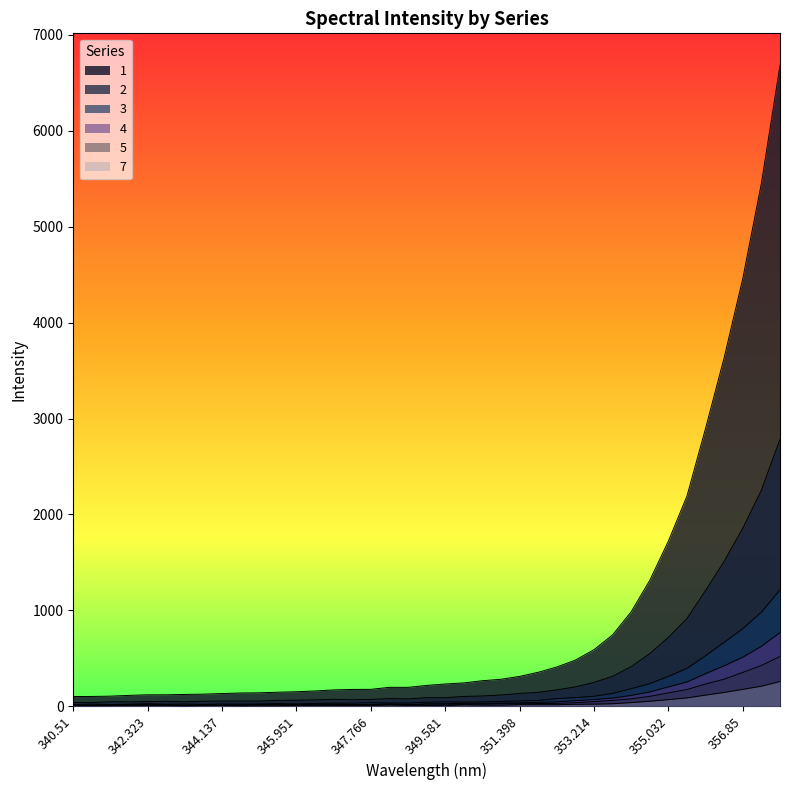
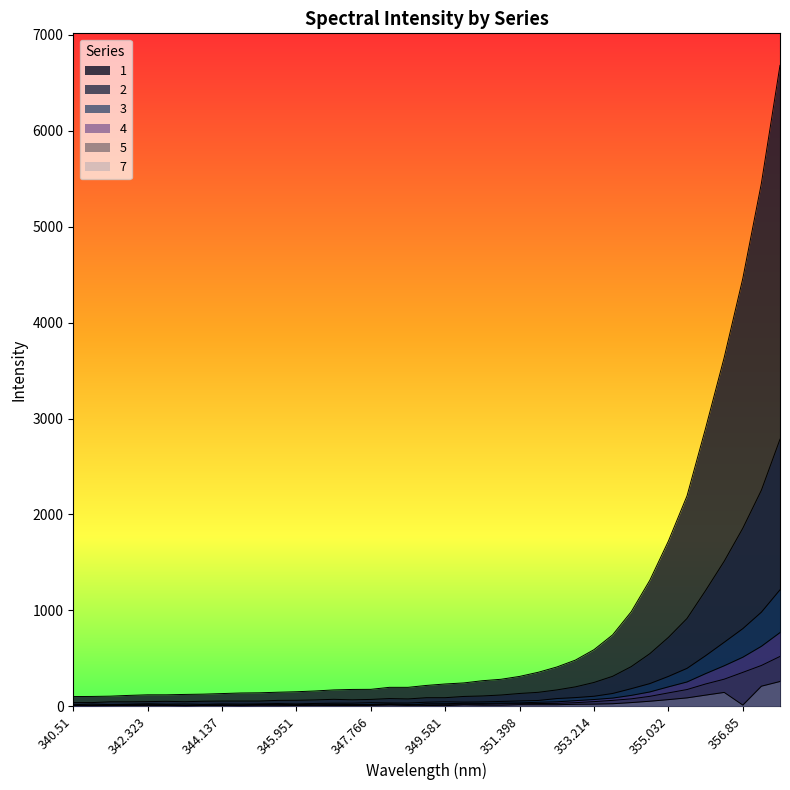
7, 356.85: 200 -> 0
